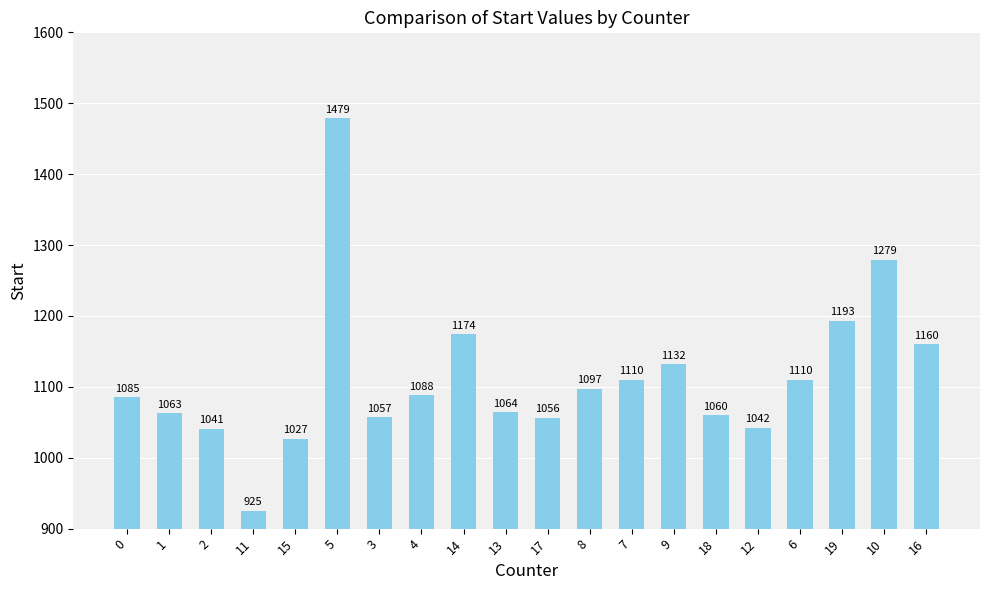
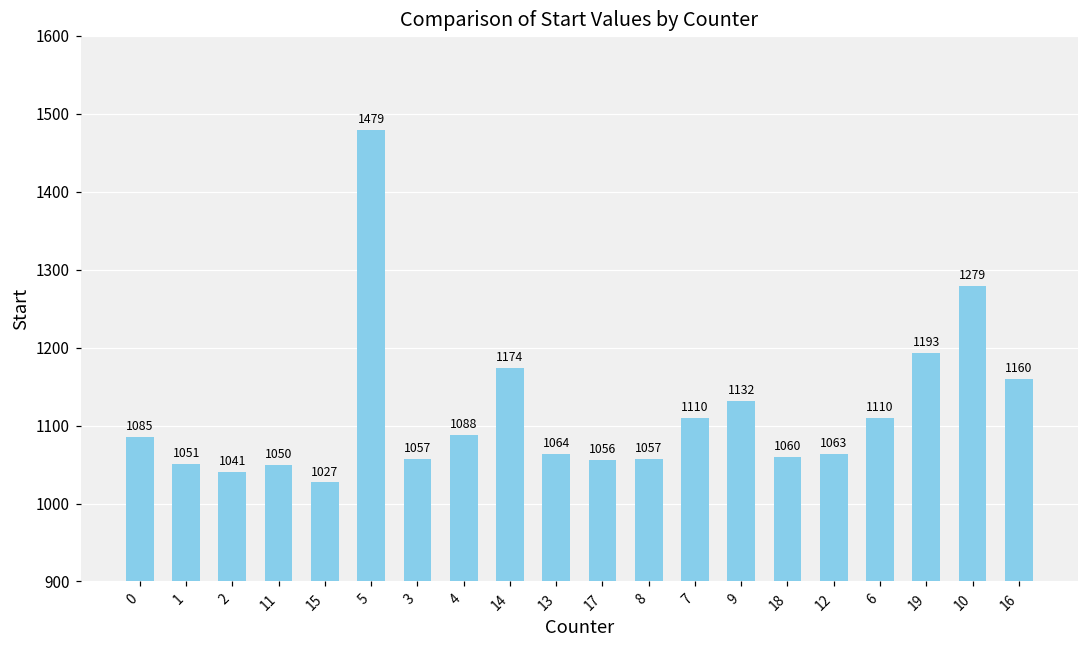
1: 1063 -> 1051
11: 925 -> 1050
8: 1097 -> 1057
12: 1042 -> 1063
